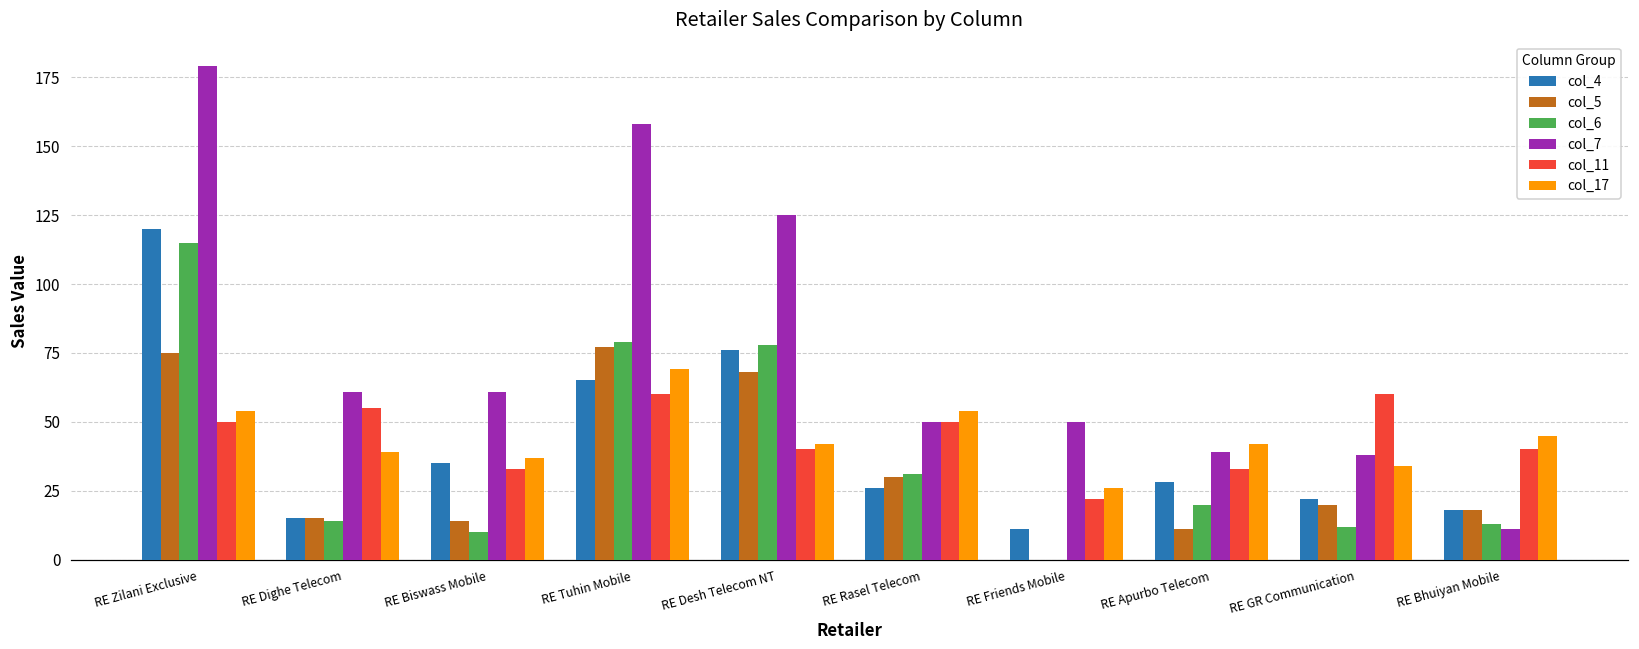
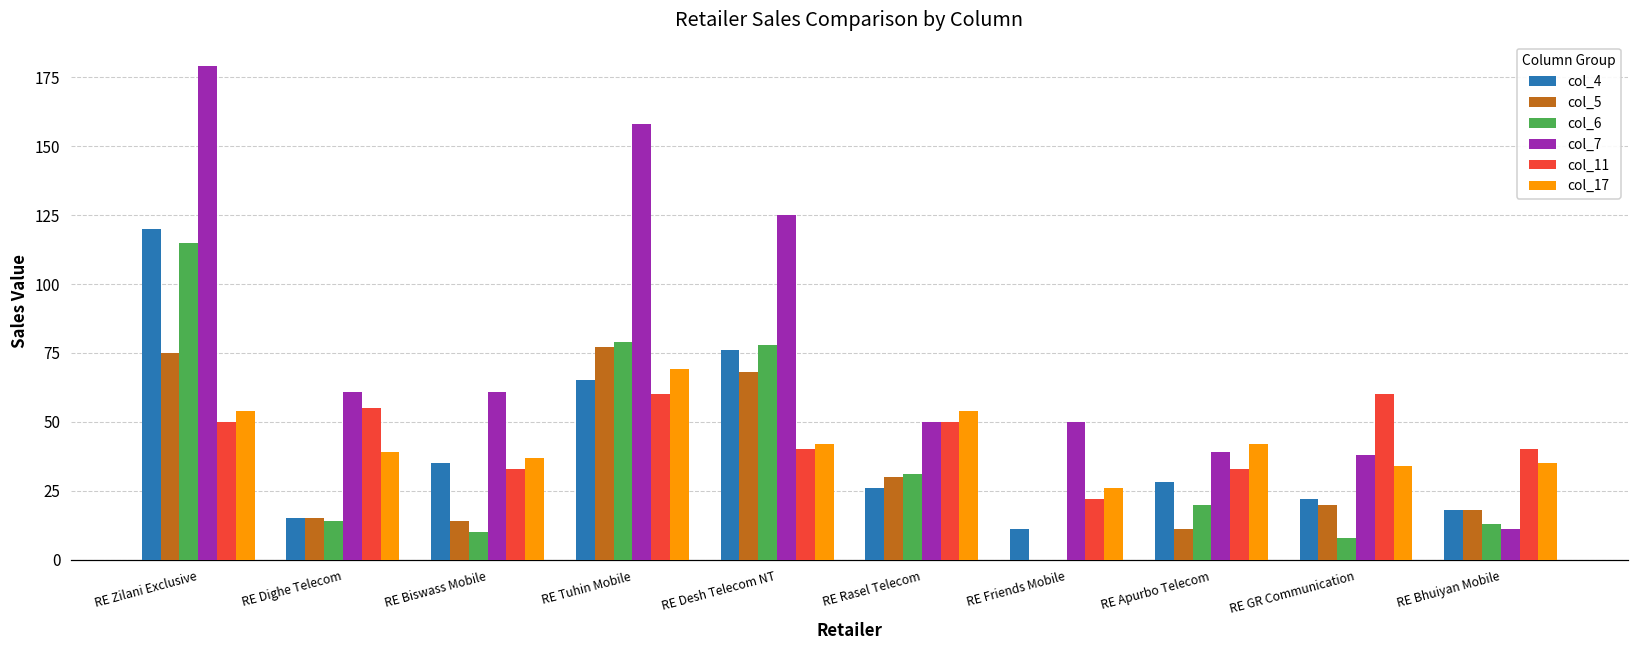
col_6, RE GR Communication: 12 -> 8
col_17, RE Bhuiyan Mobile: 45 -> 35
